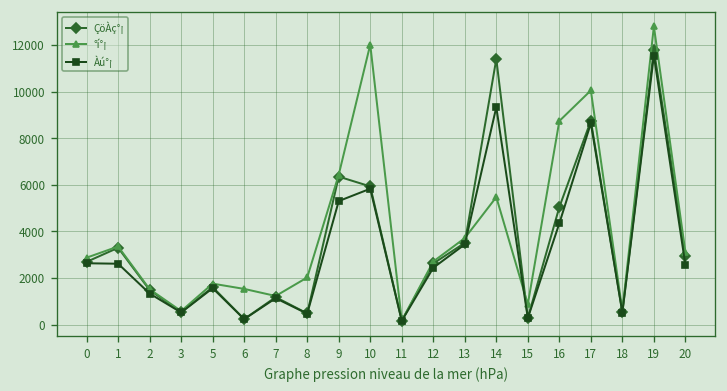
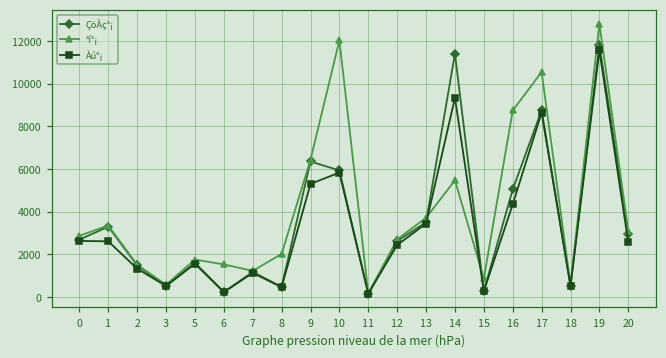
°í°¡, 17: 10100 -> 10500
